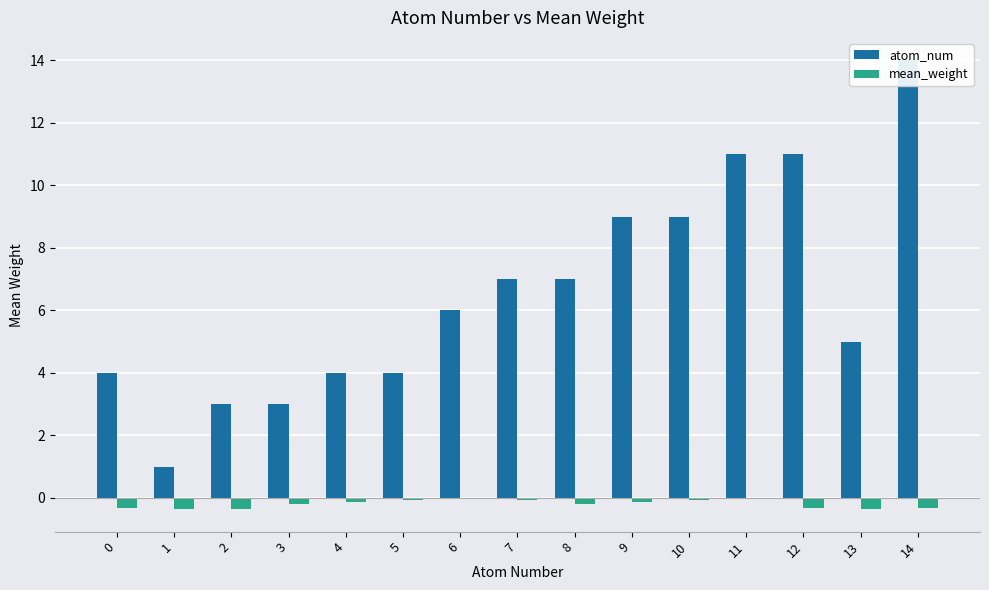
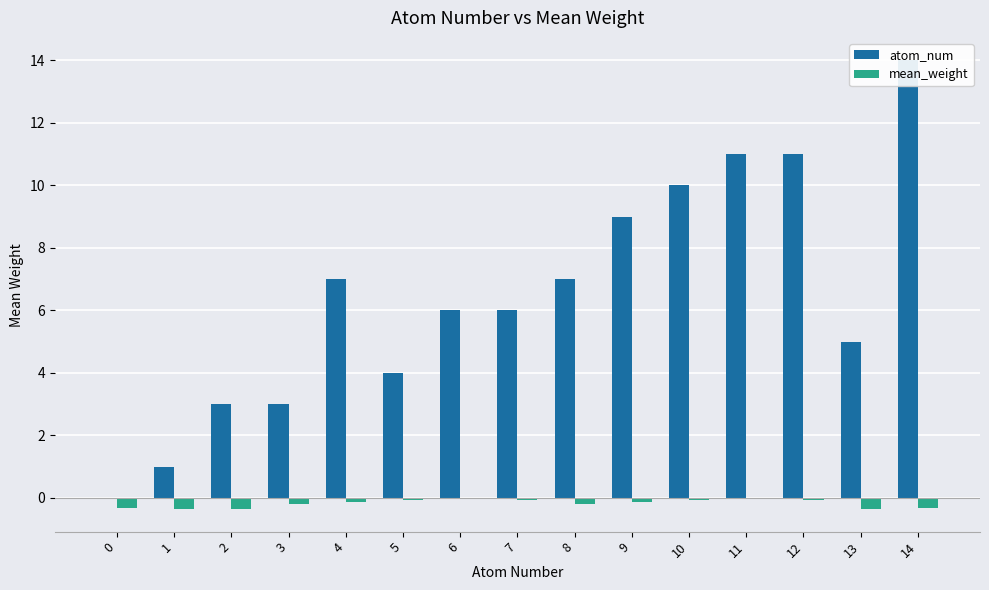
atom_num, 0: 4 -> 0
atom_num, 4: 4 -> 7
atom_num, 7: 7 -> 6
atom_num, 10: 9 -> 10
mean_weight, 12: -0.3 -> -0.1
